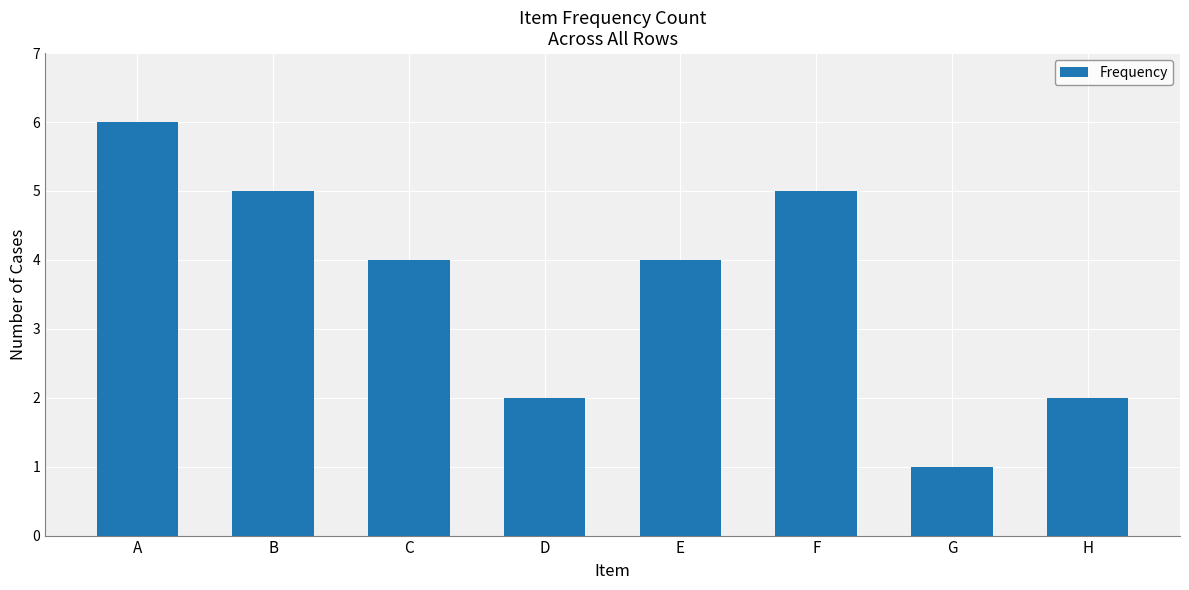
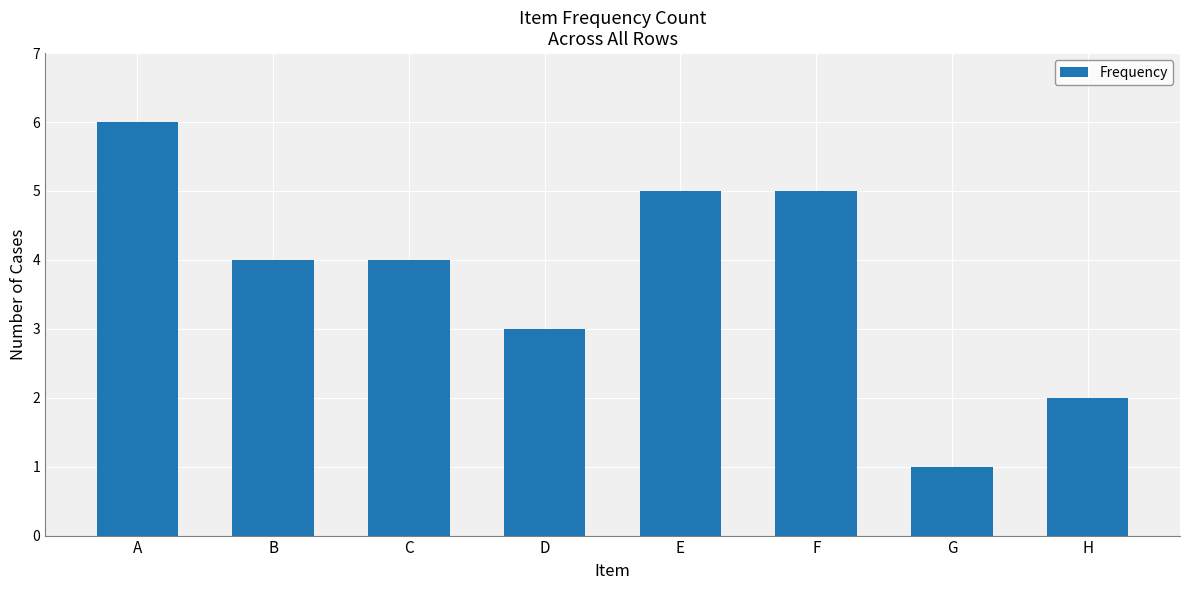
B: 5 -> 4
D: 2 -> 3
E: 4 -> 5
